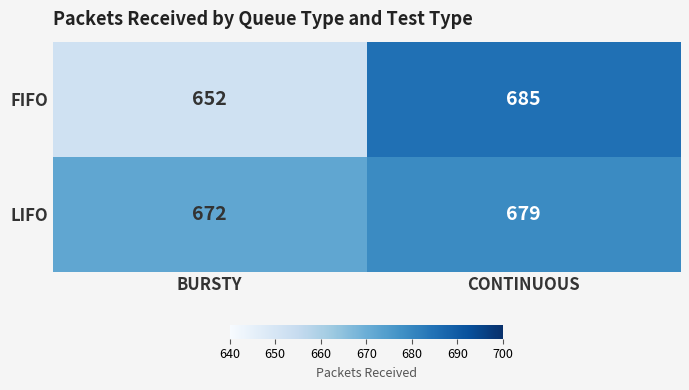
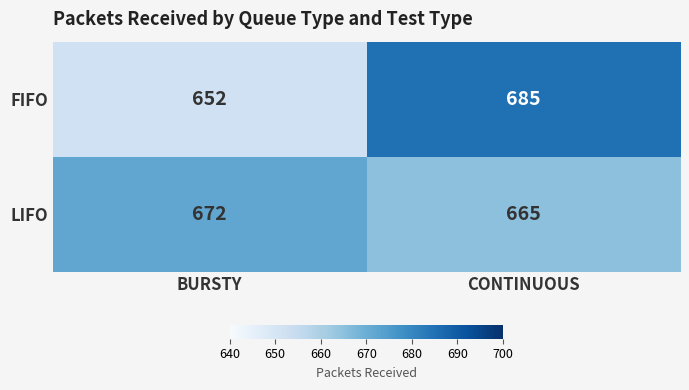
LIFO, CONTINUOUS: 679 -> 665
